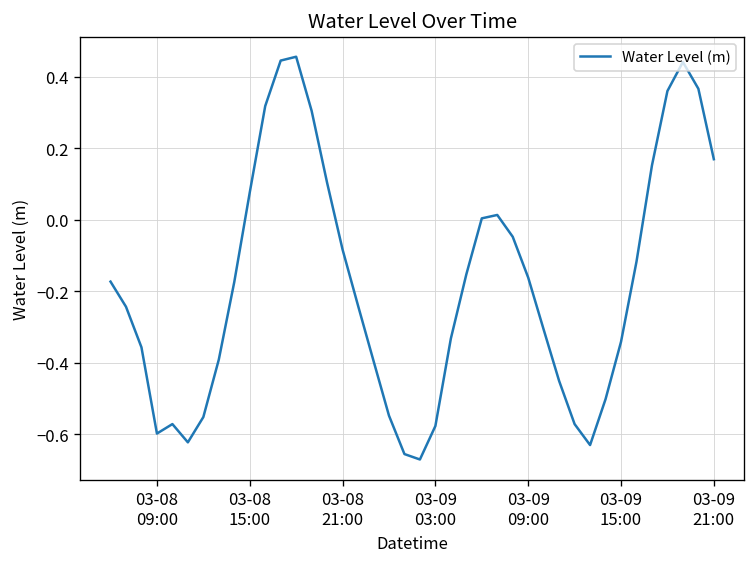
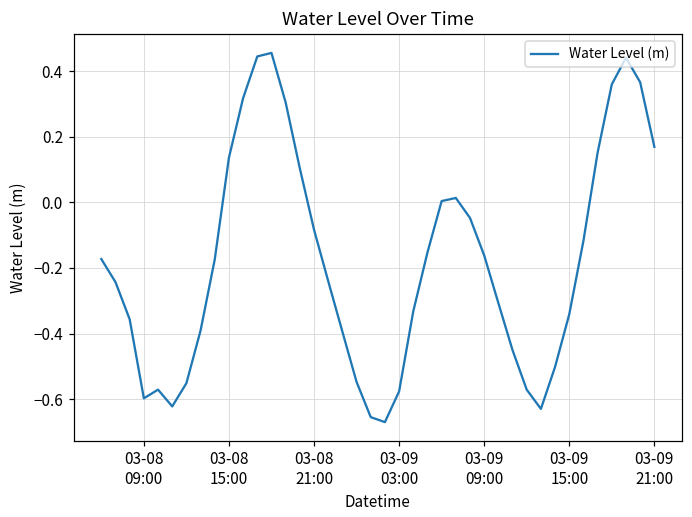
03-08 15:00: 0.08 -> 0.14
